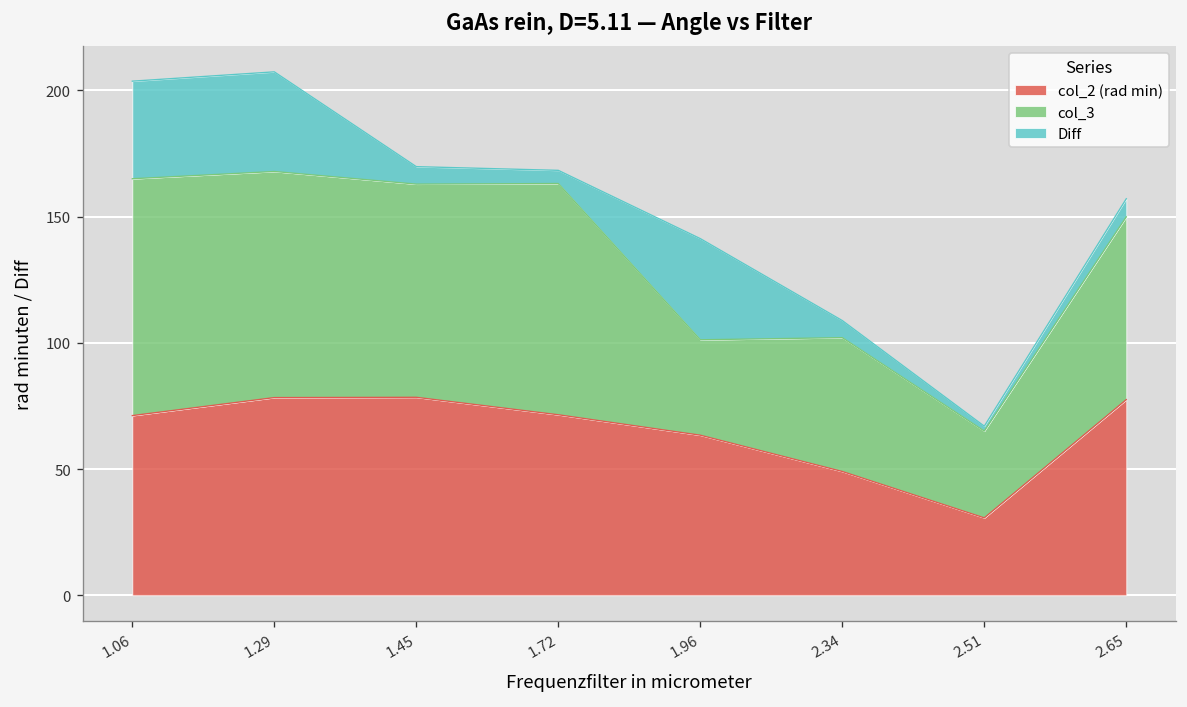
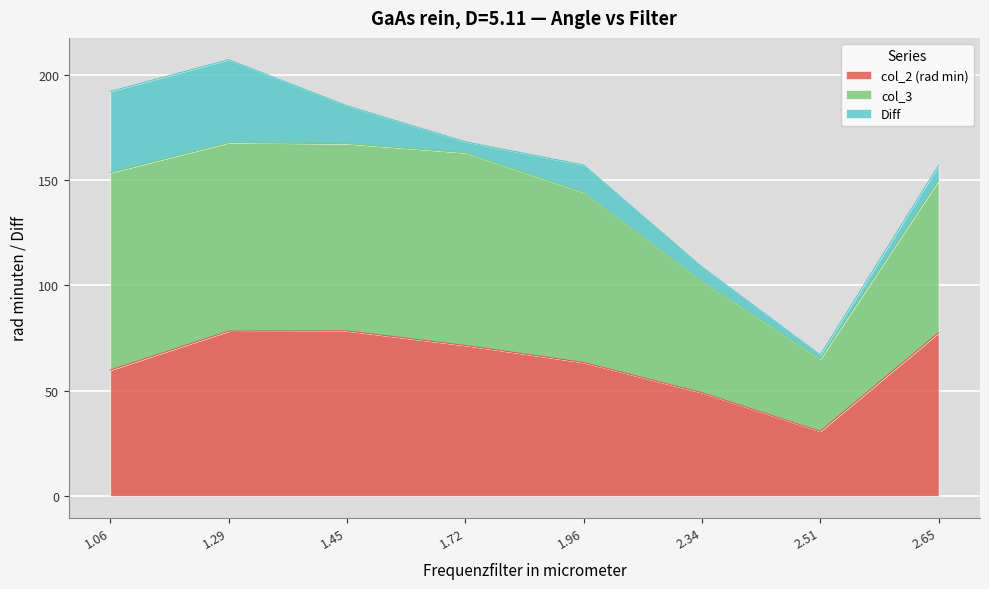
col_2 (rad min), 1.06: 71 -> 60
col_3, 1.45: 84 -> 89
Diff, 1.45: 7 -> 18
col_3, 1.96: 38 -> 81
Diff, 1.96: 40 -> 13
